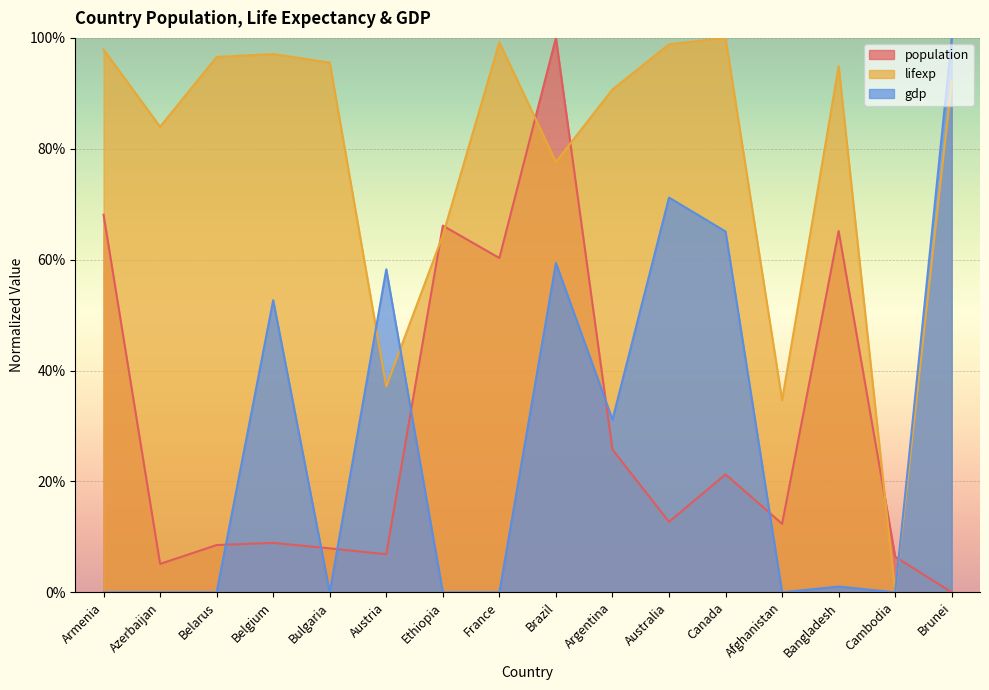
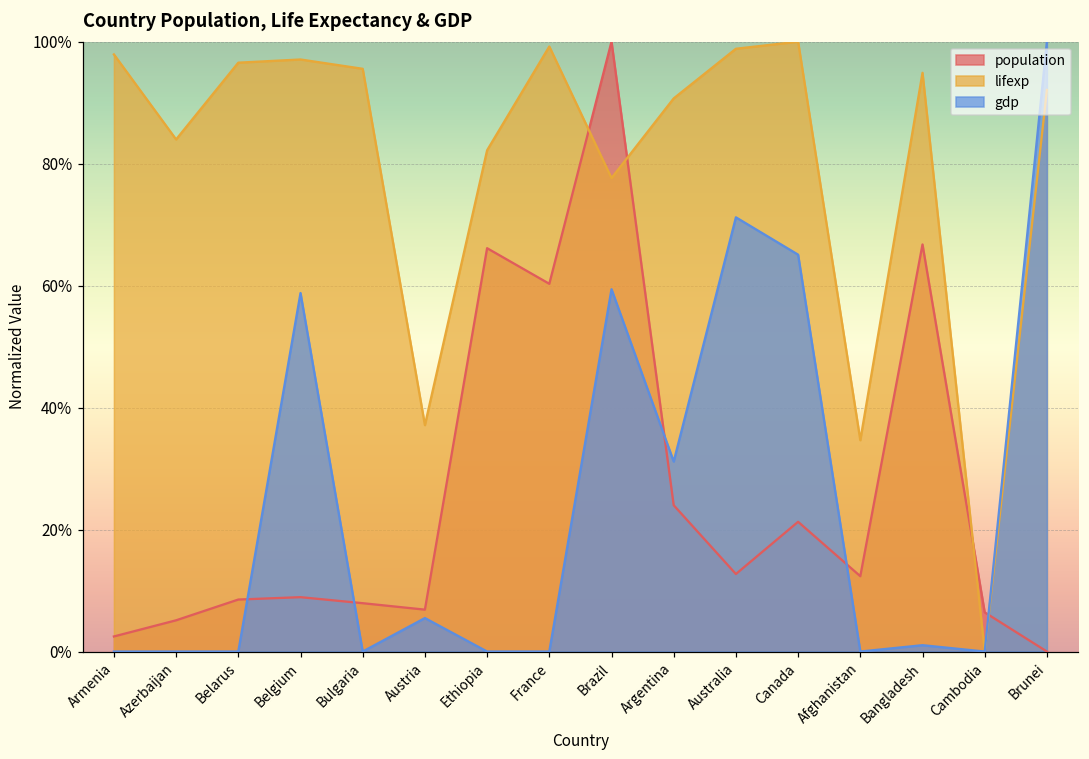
population, Armenia: 68% -> 2%
gdp, Belgium: 53% -> 59%
gdp, Austria: 58% -> 5%
lifexp, Ethiopia: 64% -> 82%
population, Argentina: 26% -> 24%
population, Bangladesh: 65% -> 67%
